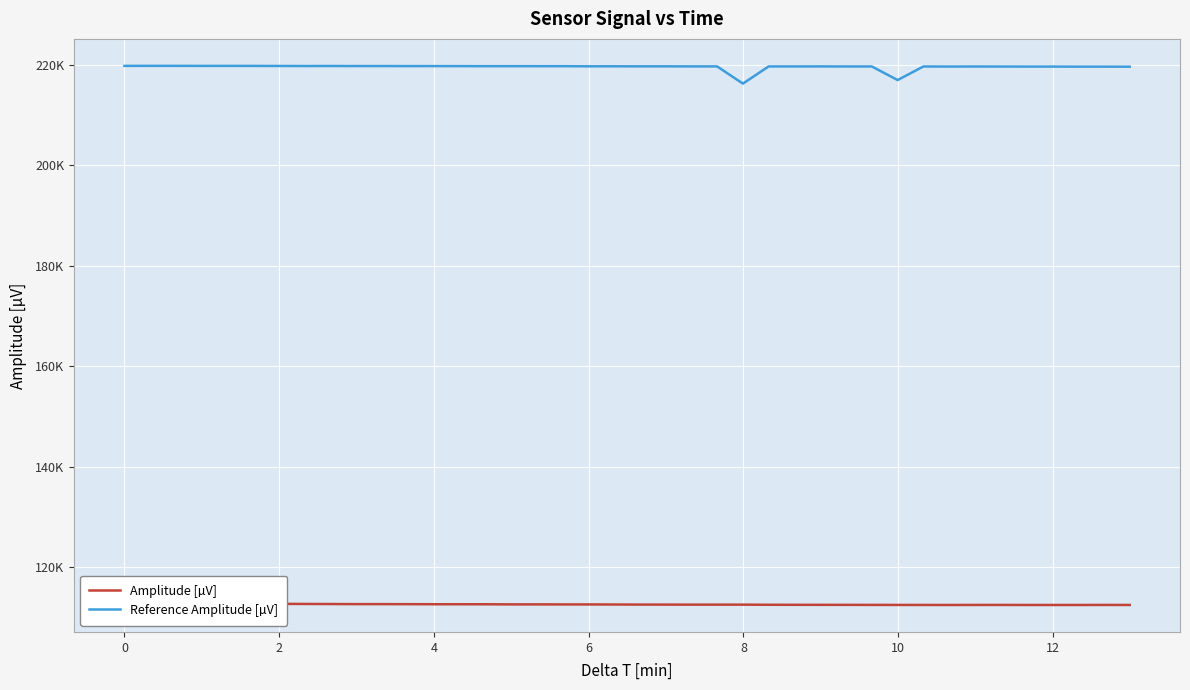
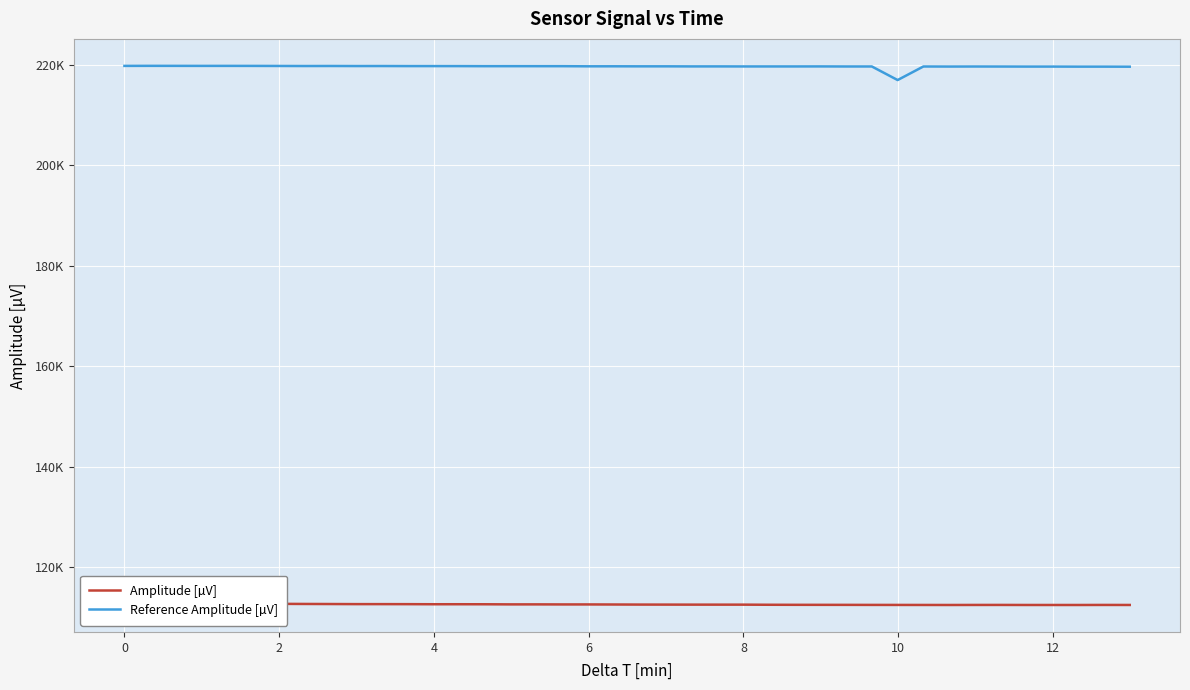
Reference Amplitude [µV], 8: 216000 -> 220000
